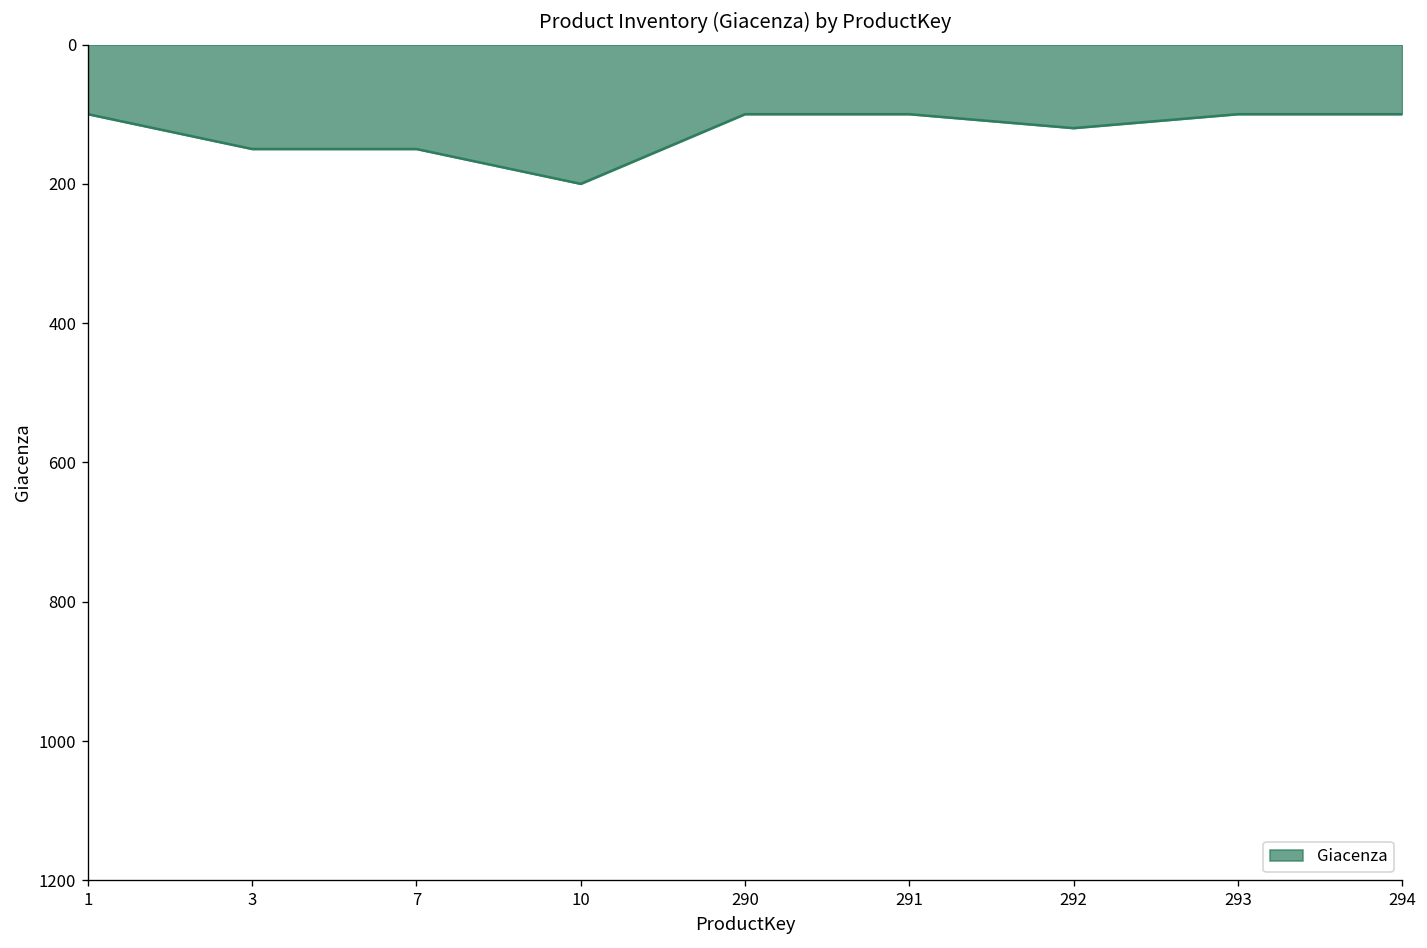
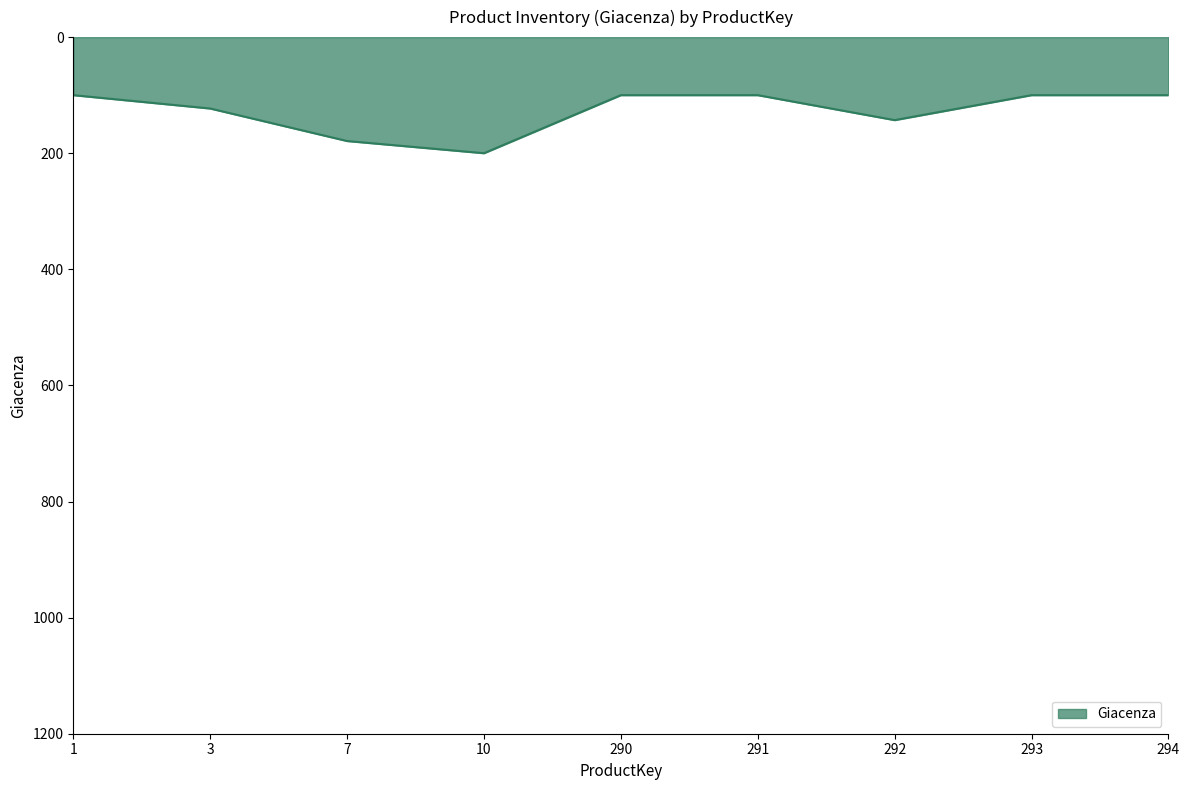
3: 150 -> 120
7: 150 -> 180
292: 120 -> 140
